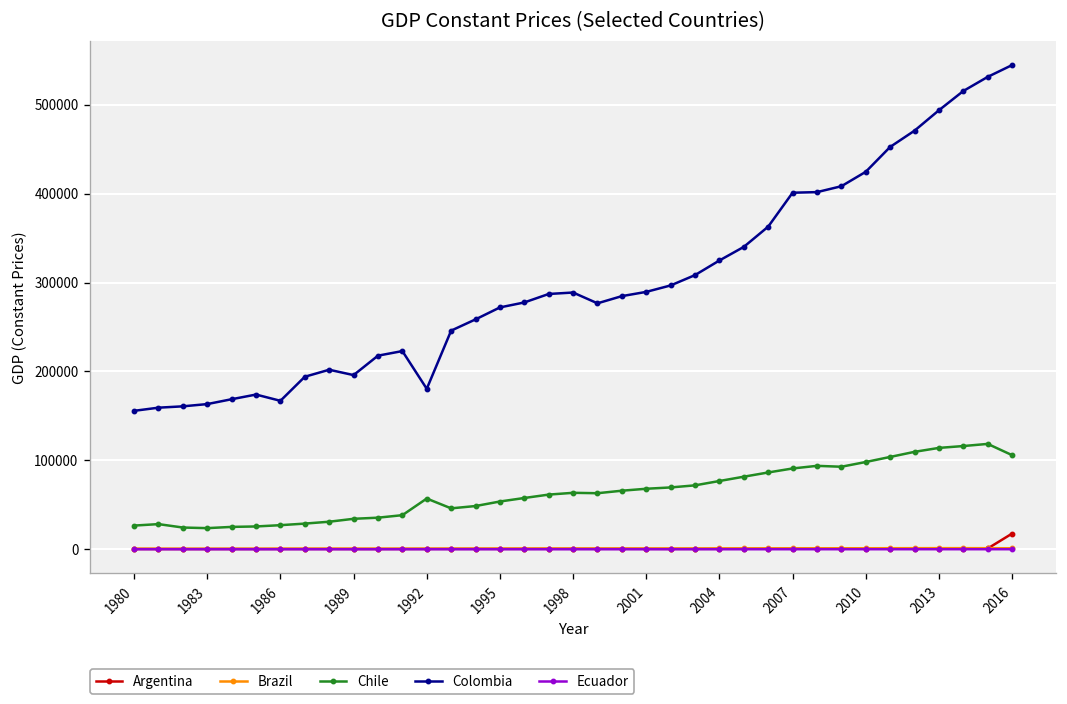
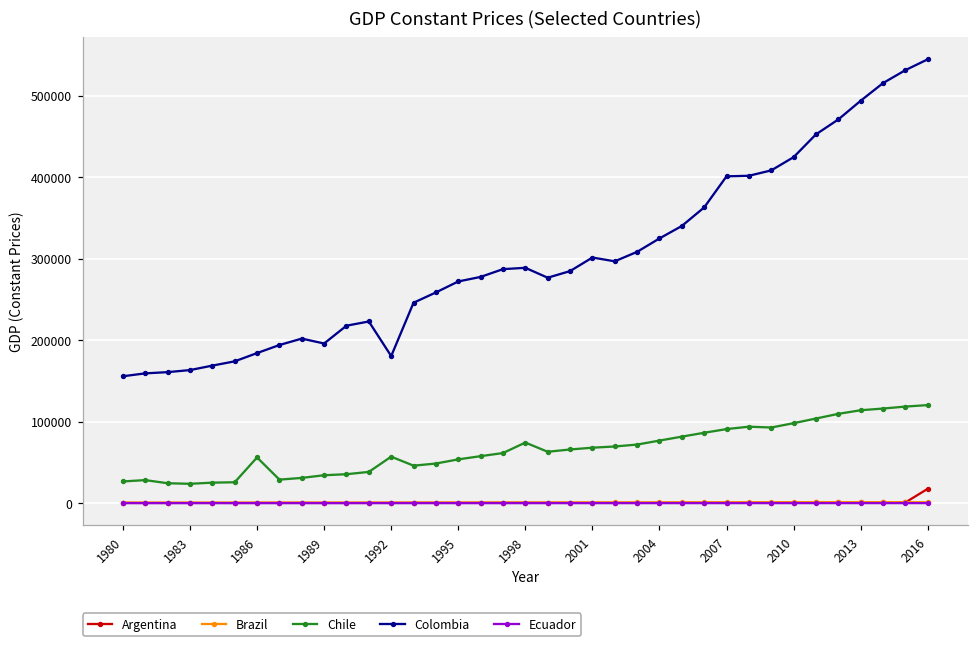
Chile, 1986: 30000 -> 60000
Colombia, 1986: 170000 -> 180000
Chile, 1998: 60000 -> 70000
Colombia, 2001: 290000 -> 300000
Chile, 2016: 110000 -> 120000
